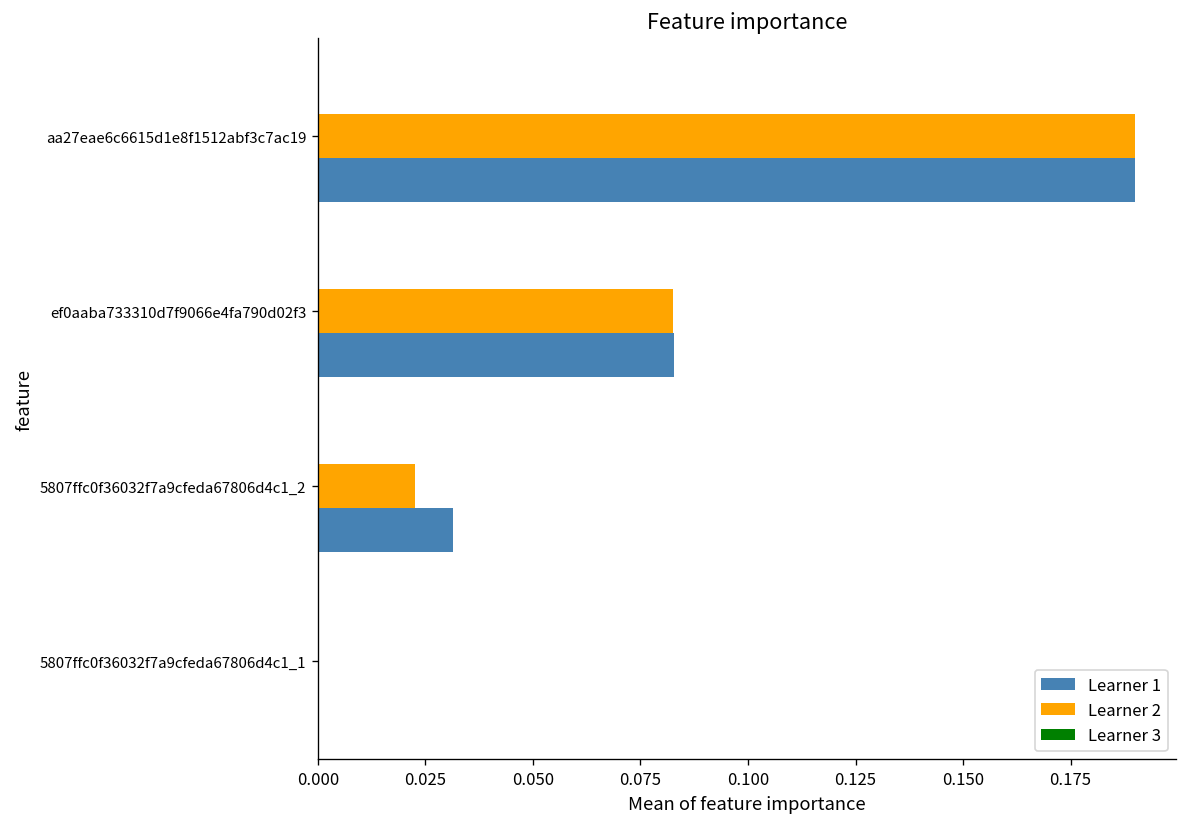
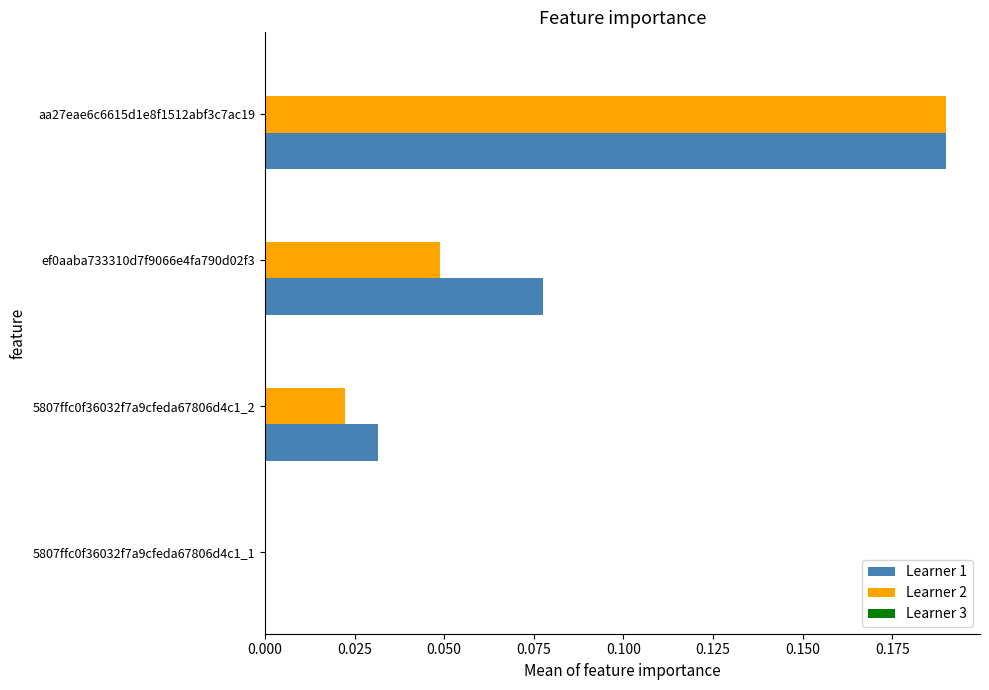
Learner 2, ef0aaba733310d7f9066e4fa790d02f3: 0.083 -> 0.049
Learner 1, ef0aaba733310d7f9066e4fa790d02f3: 0.083 -> 0.078
